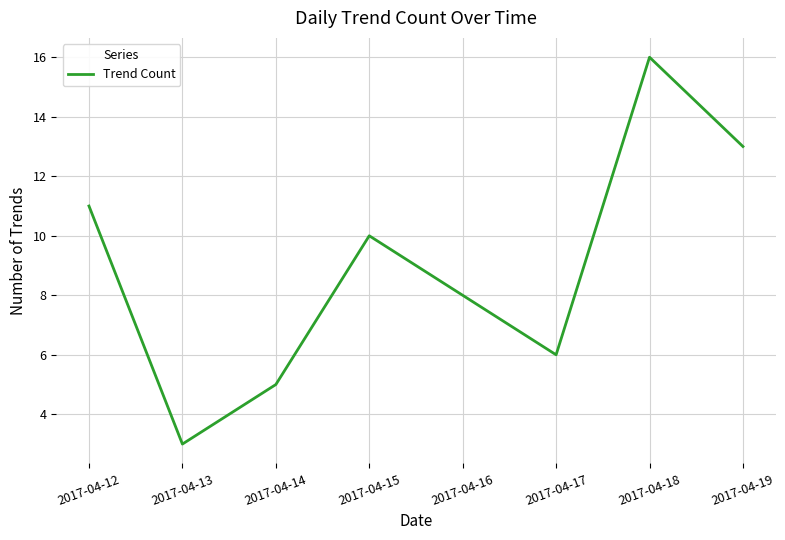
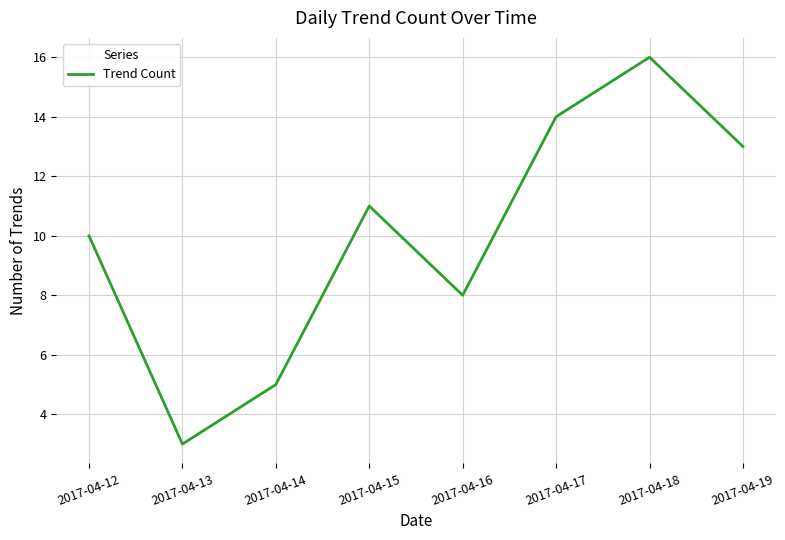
2017-04-12: 11 -> 10
2017-04-15: 10 -> 11
2017-04-17: 6 -> 14
